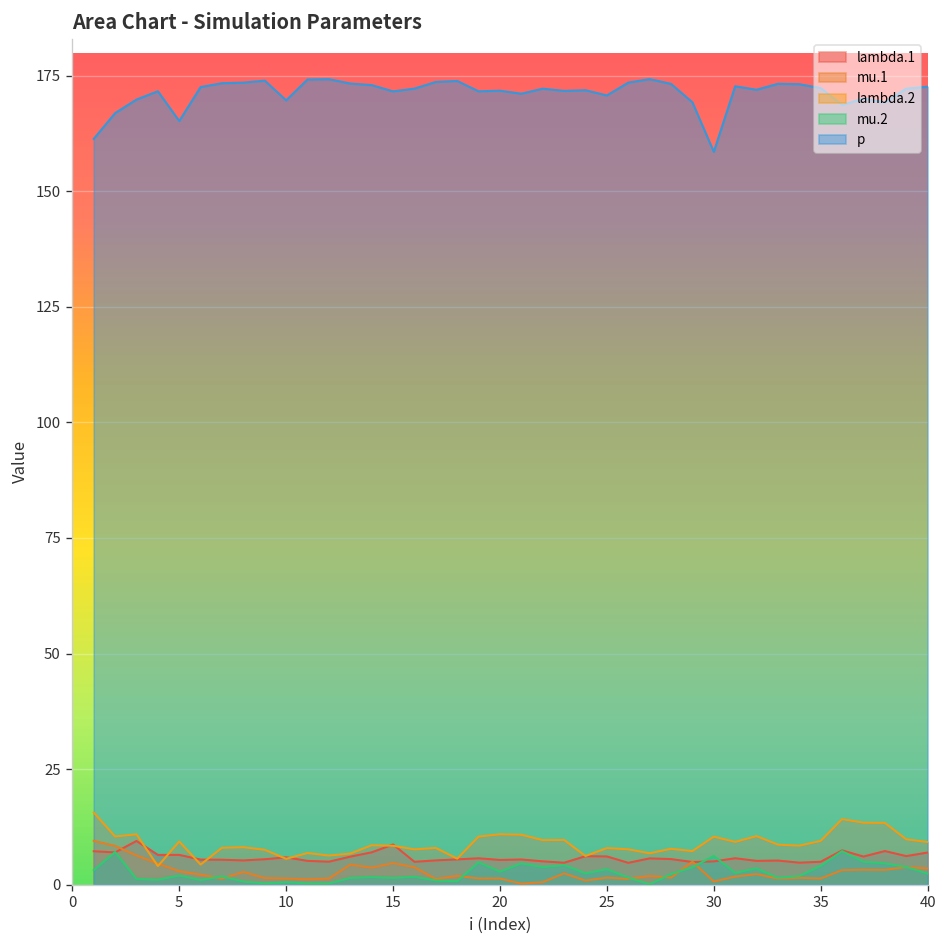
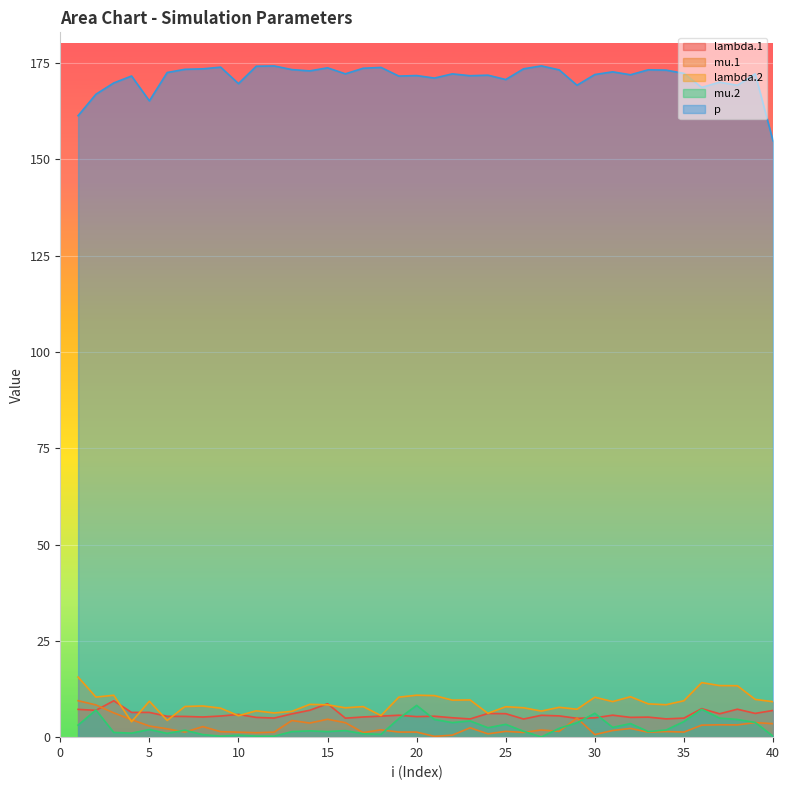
p, 15: 172 -> 174
mu.2, 20: 3 -> 8
p, 30: 159 -> 172
mu.2, 40: 2 -> 0
p, 40: 173 -> 155
